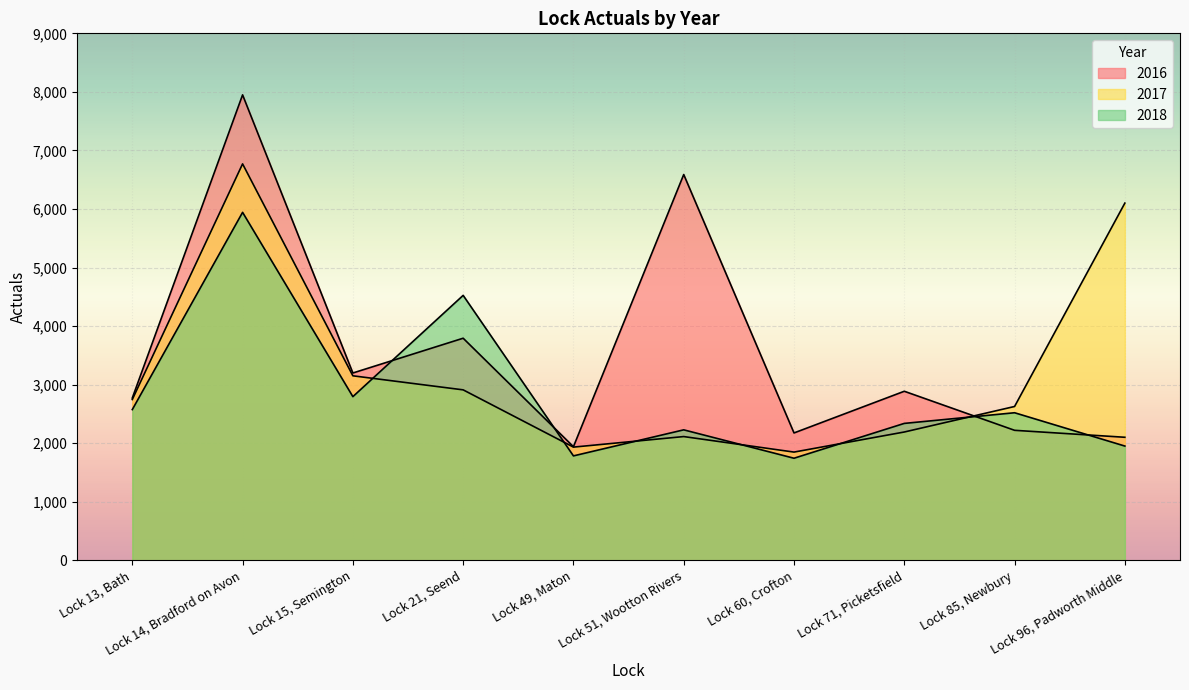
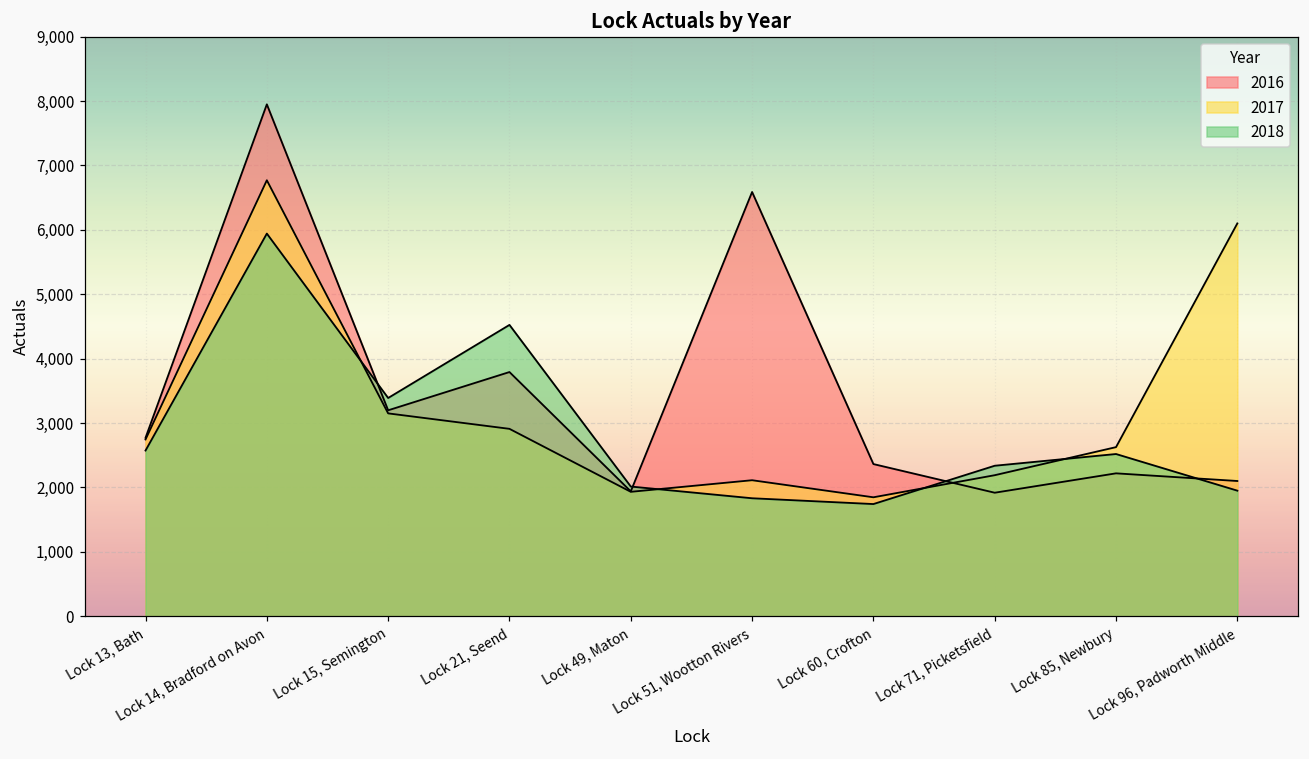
2018, Lock 15, Semington: 2,800 -> 3,400
2018, Lock 49, Maton: 1,800 -> 2,000
2018, Lock 51, Wootton Rivers: 2,200 -> 1,800
2016, Lock 60, Crofton: 2,200 -> 2,400
2016, Lock 71, Picketsfield: 2,900 -> 1,900
